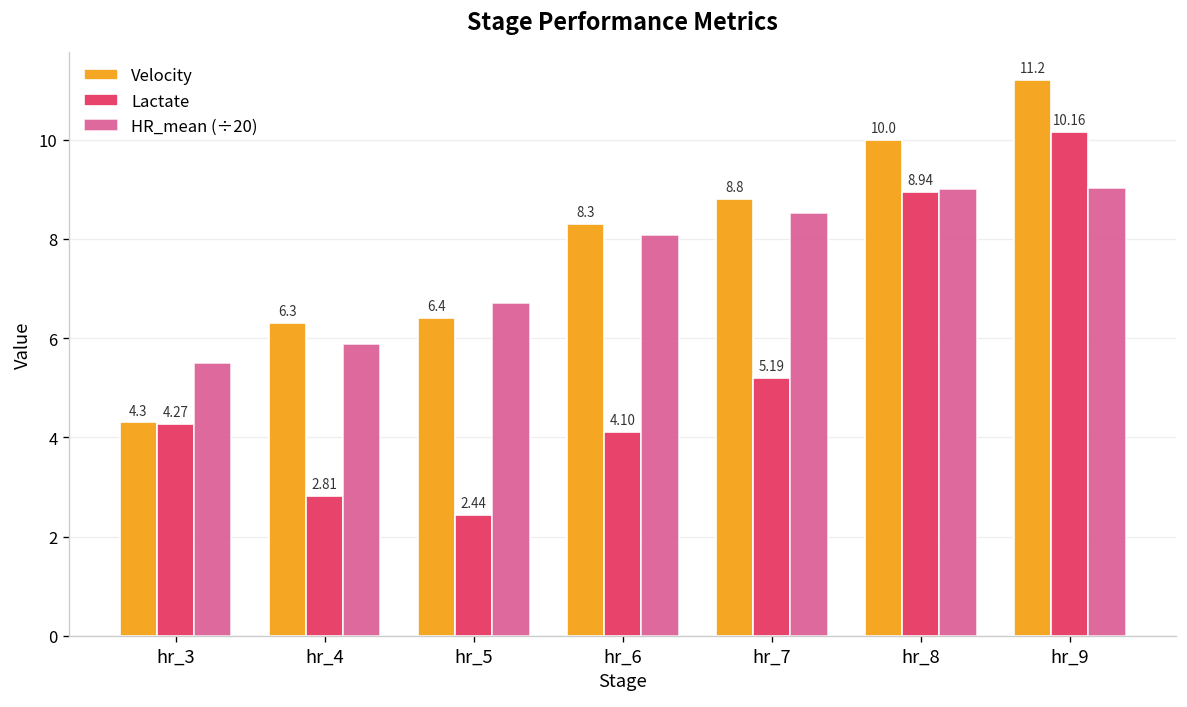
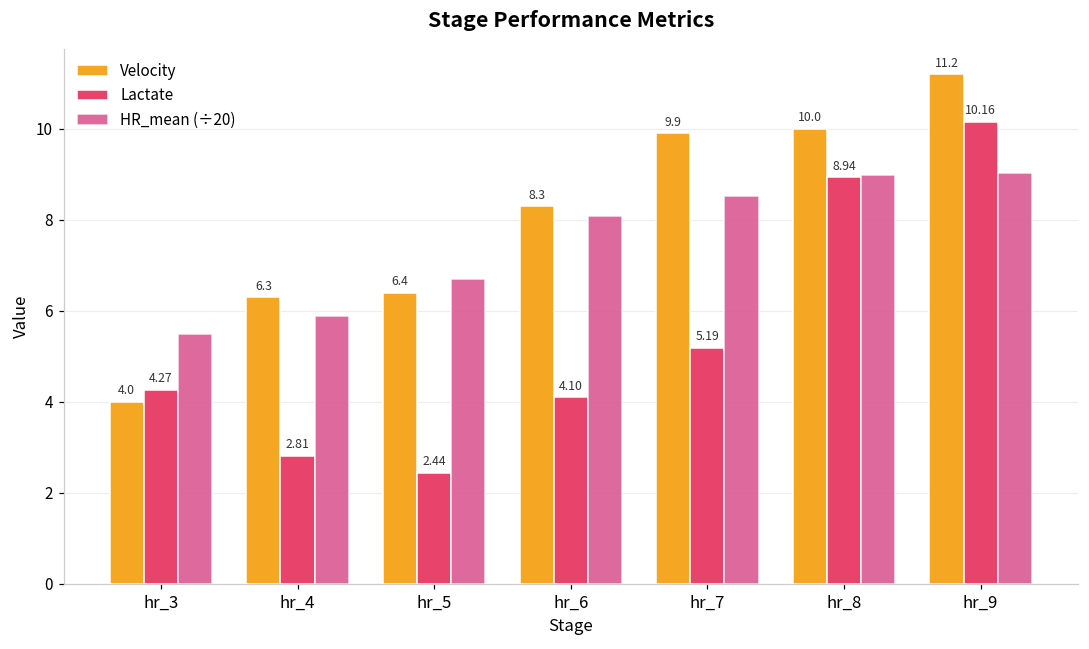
Velocity, hr_3: 4.3 -> 4.0
Velocity, hr_7: 8.8 -> 9.9
